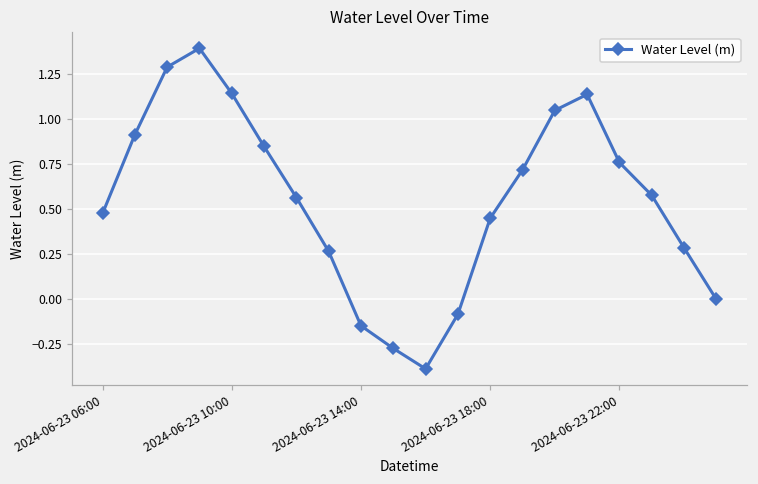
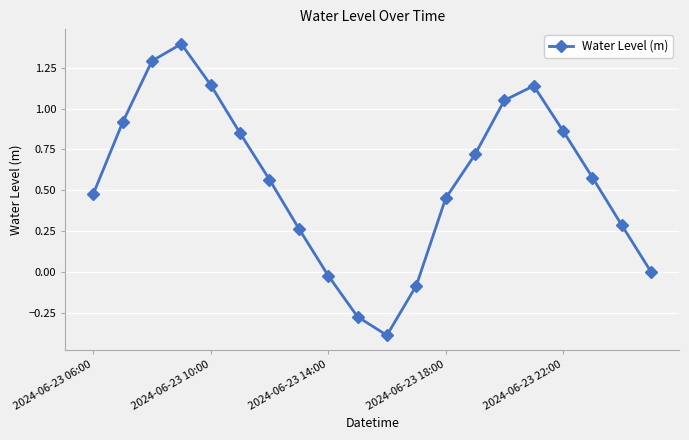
2024-06-23 14:00: -0.15 -> -0.02
2024-06-23 22:00: 0.76 -> 0.86
